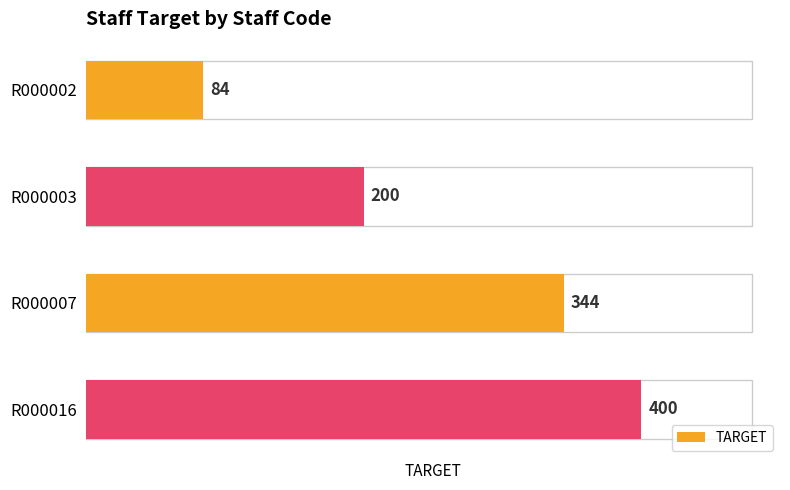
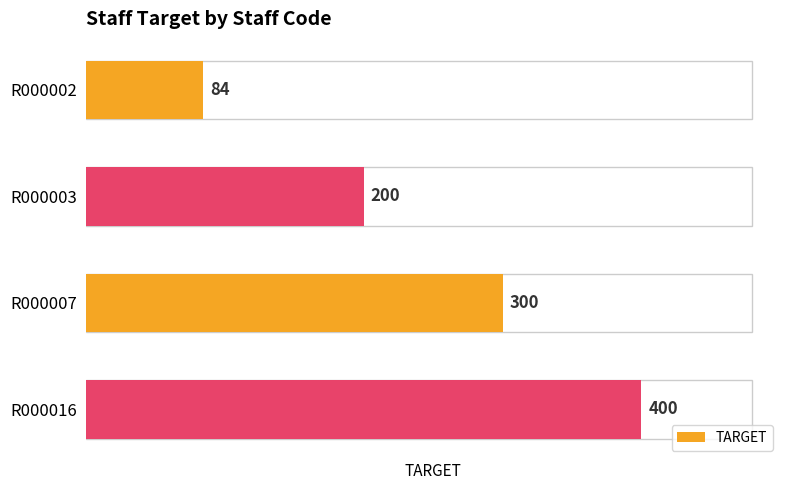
R000007: 344 -> 300
